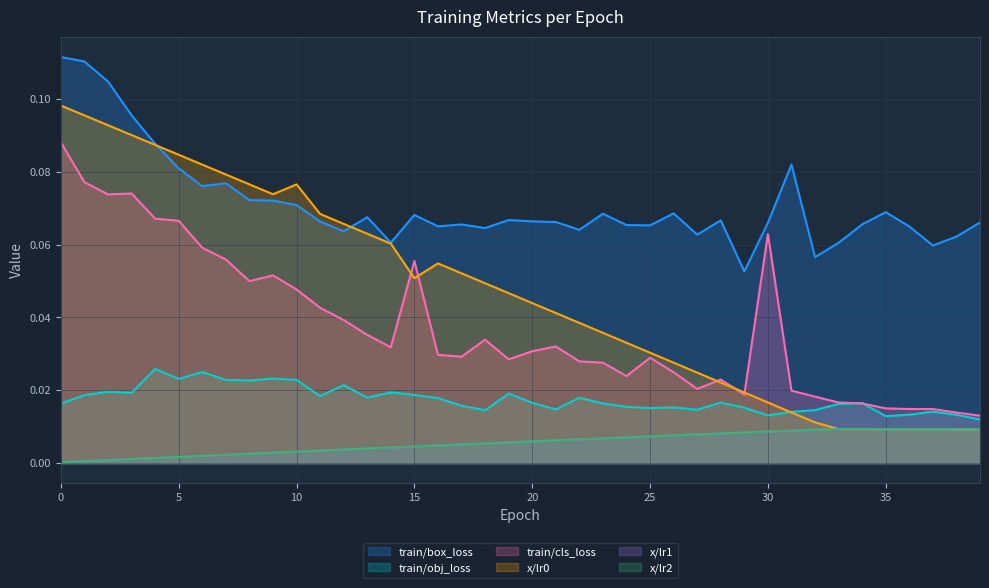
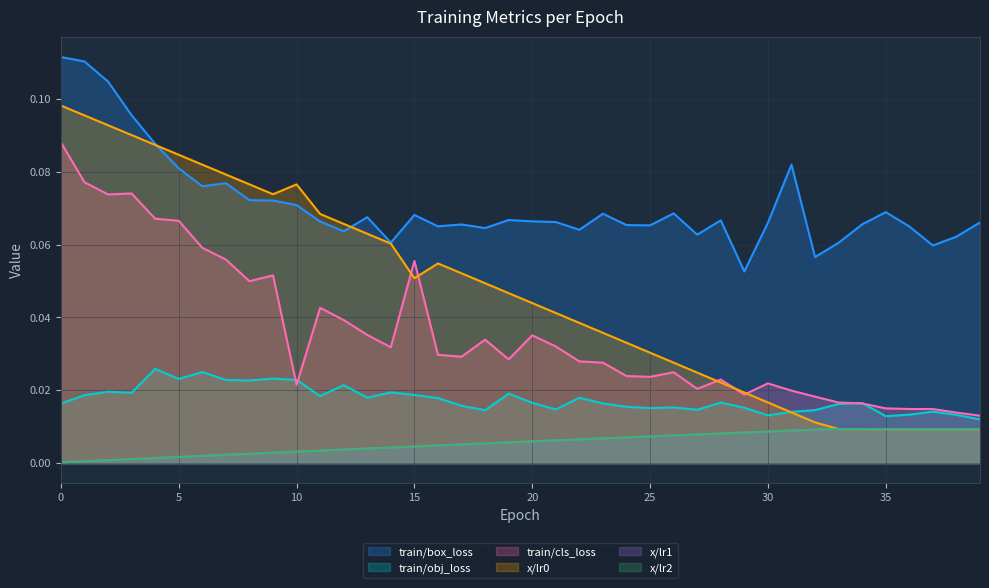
train/cls_loss, 10: 0.048 -> 0.022
train/cls_loss, 20: 0.031 -> 0.035
train/cls_loss, 25: 0.029 -> 0.024
train/cls_loss, 30: 0.063 -> 0.022
